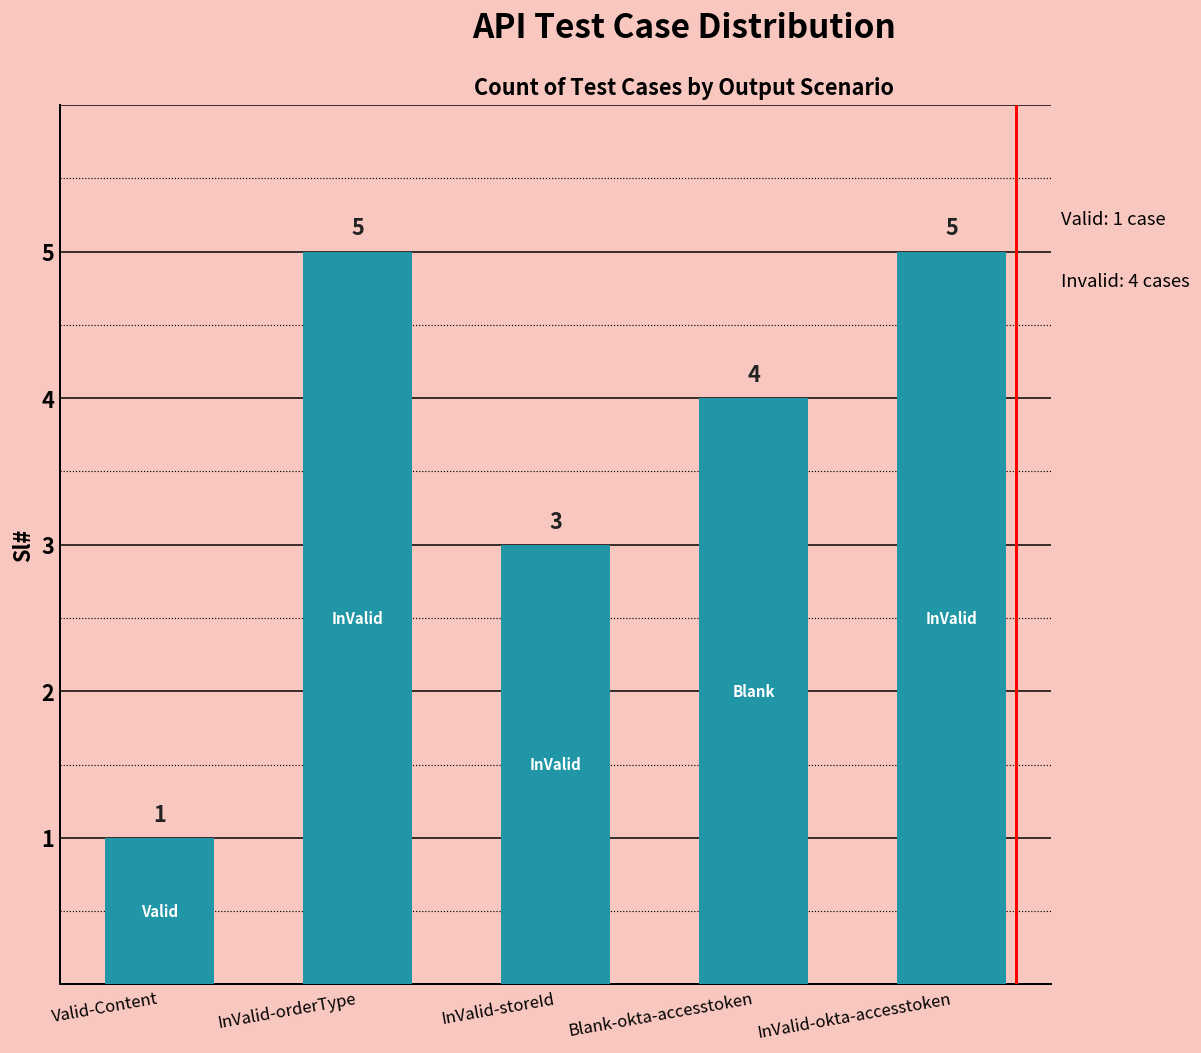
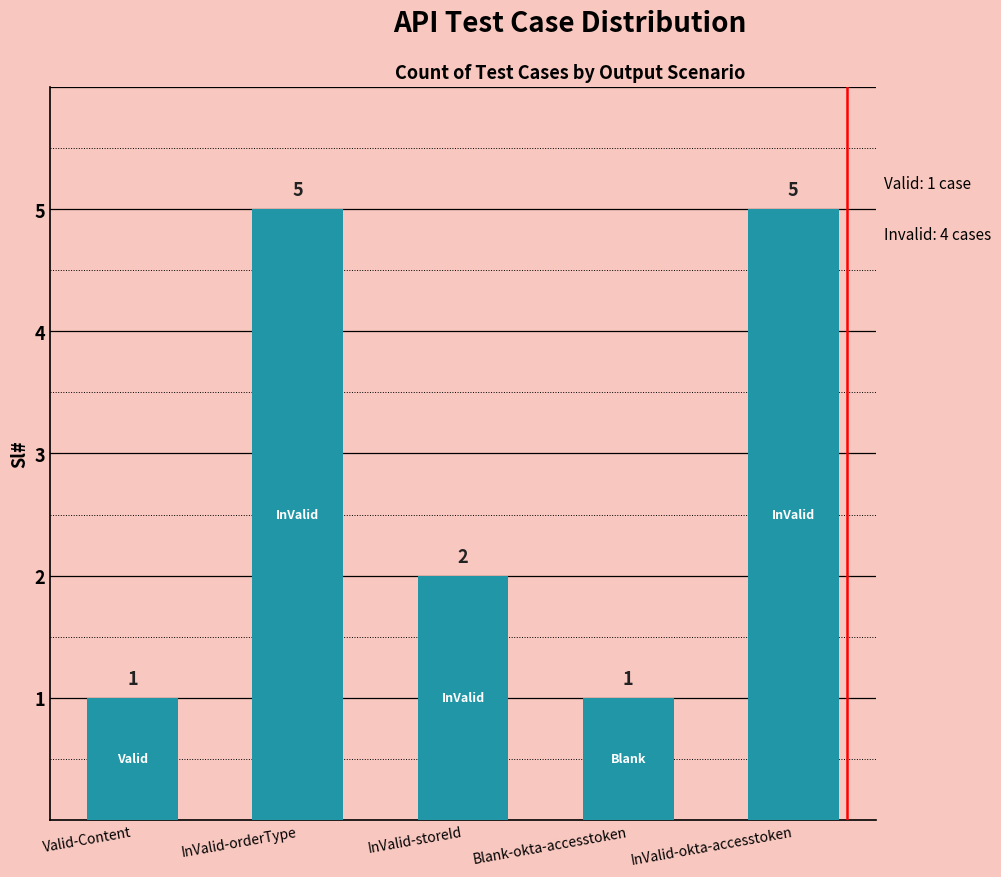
InValid-storeId: 3 -> 2
Blank-okta-accesstoken: 4 -> 1
